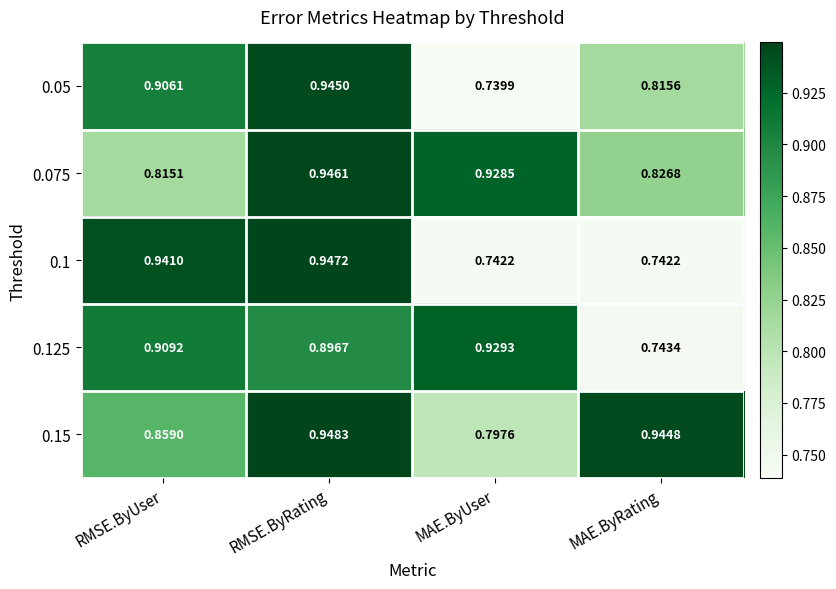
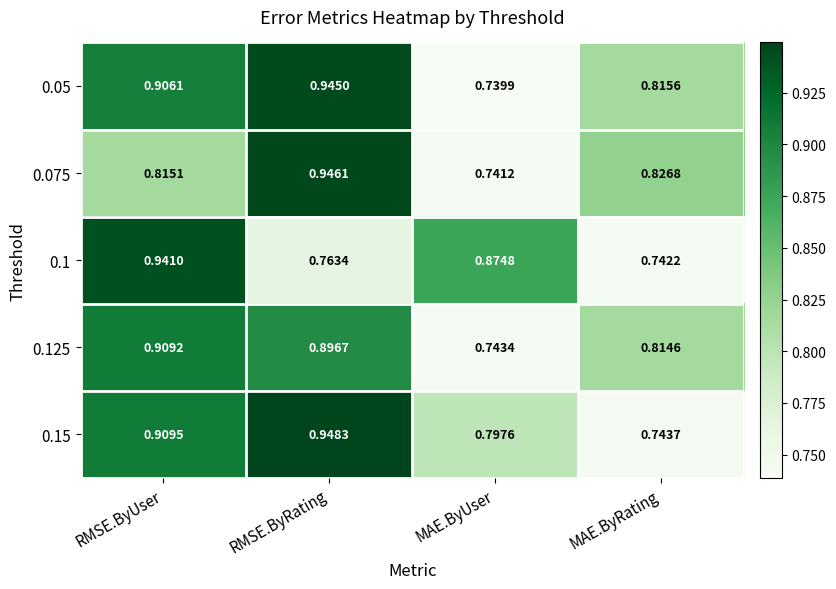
0.075, MAE.ByUser: 0.9285 -> 0.7412
0.1, RMSE.ByRating: 0.9472 -> 0.7634
0.1, MAE.ByUser: 0.7422 -> 0.8748
0.125, MAE.ByUser: 0.9293 -> 0.7434
0.125, MAE.ByRating: 0.7434 -> 0.8146
0.15, RMSE.ByUser: 0.8590 -> 0.9095
0.15, MAE.ByRating: 0.9448 -> 0.7437
